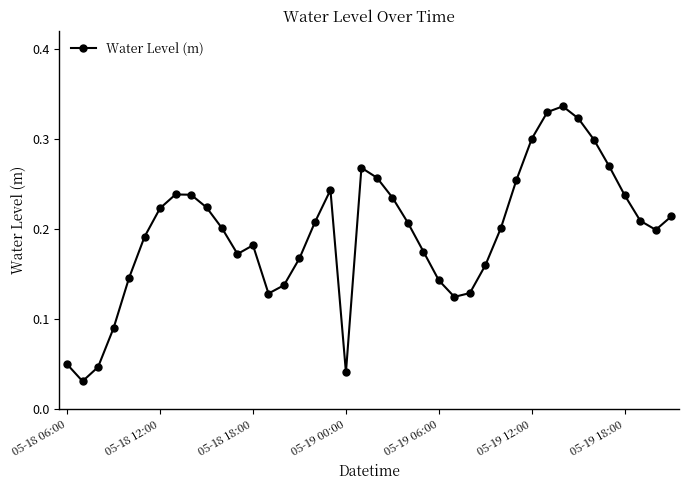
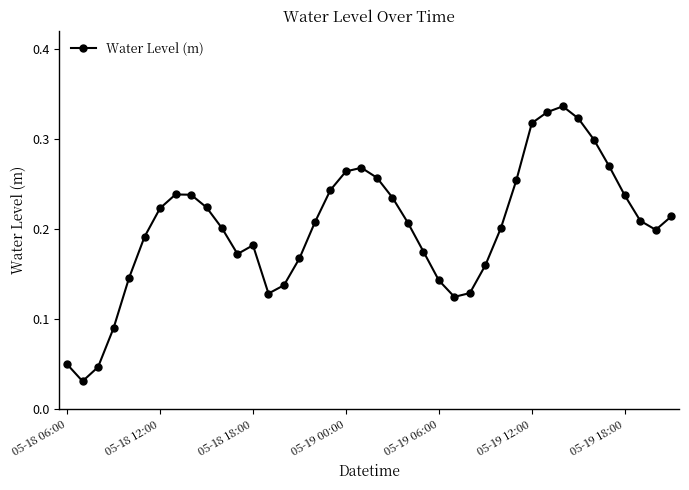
05-19 00:00: 0.04 -> 0.26
05-19 12:00: 0.30 -> 0.32
